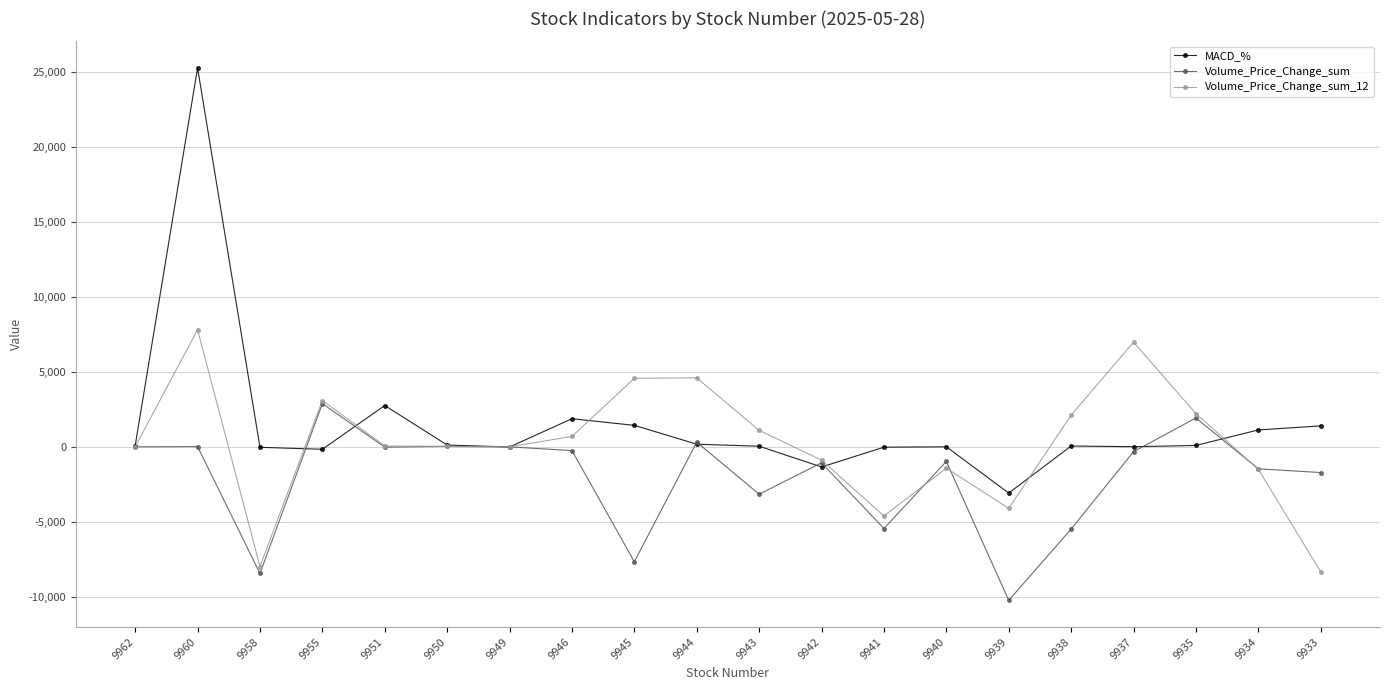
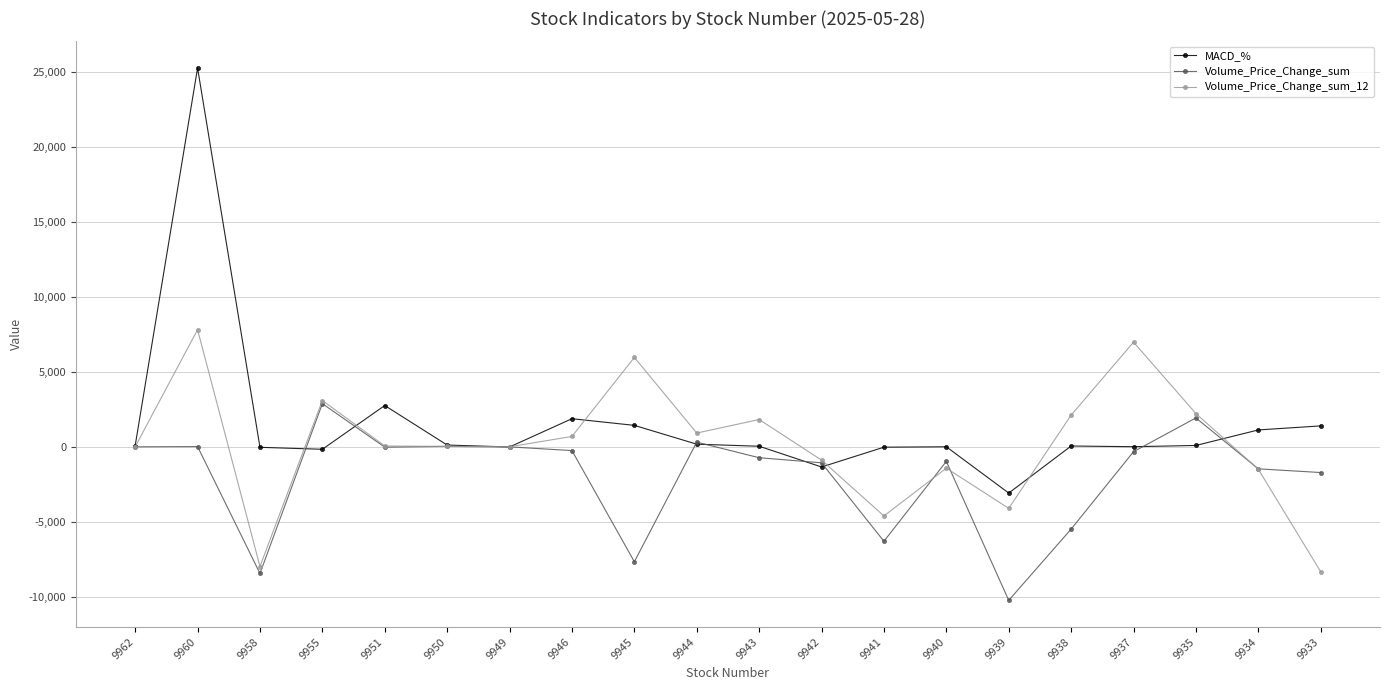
Volume_Price_Change_sum_12, 9945: 4,600 -> 5,900
Volume_Price_Change_sum_12, 9944: 4,600 -> 900
Volume_Price_Change_sum, 9943: -3,200 -> -700
Volume_Price_Change_sum_12, 9943: 1,100 -> 1,800
Volume_Price_Change_sum, 9941: -5,500 -> -6,300
